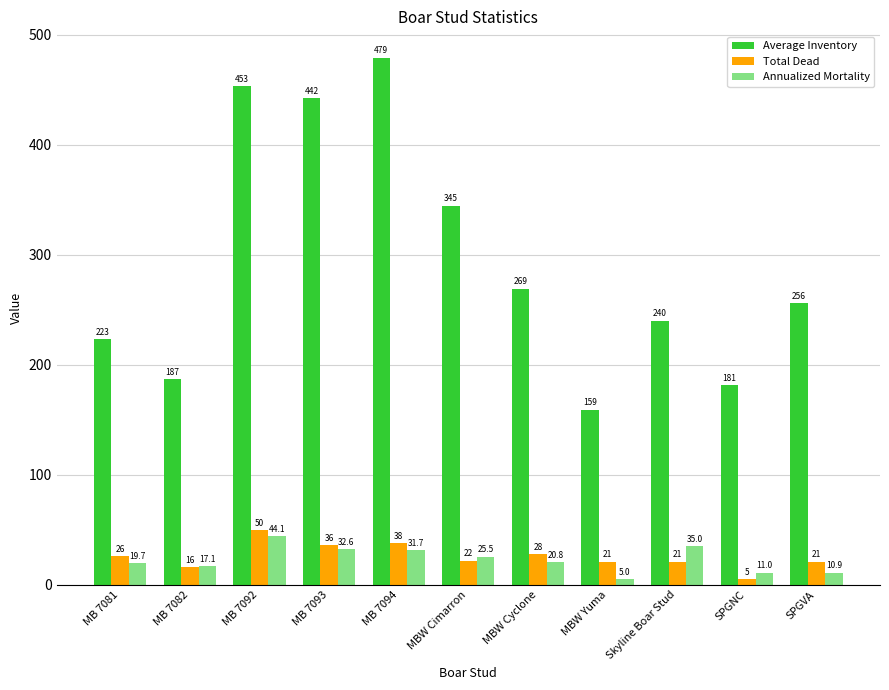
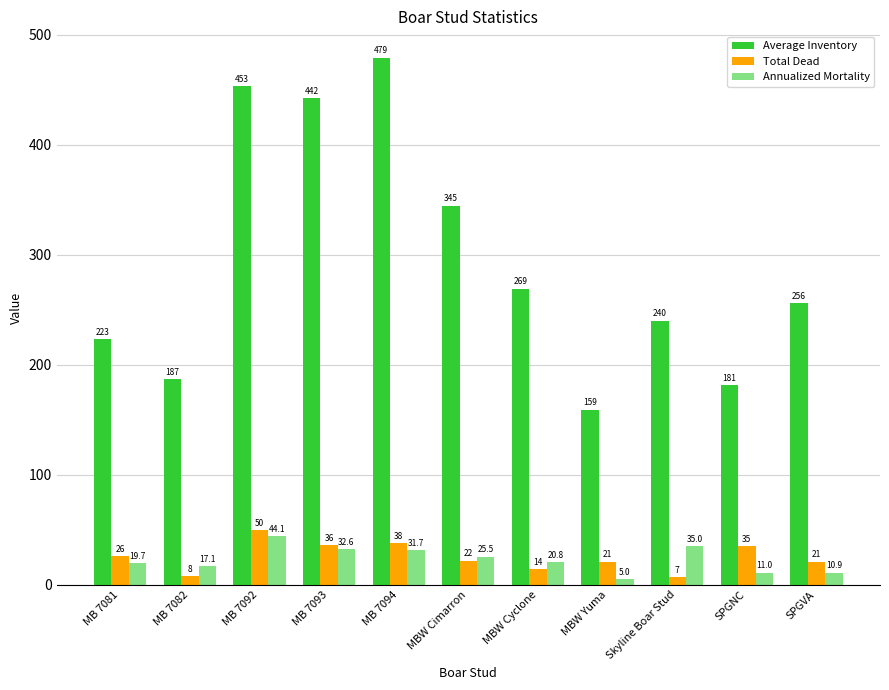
Total Dead, MB 7082: 16 -> 8
Total Dead, MBW Cyclone: 28 -> 14
Total Dead, Skyline Boar Stud: 21 -> 7
Total Dead, SPGNC: 5 -> 35
